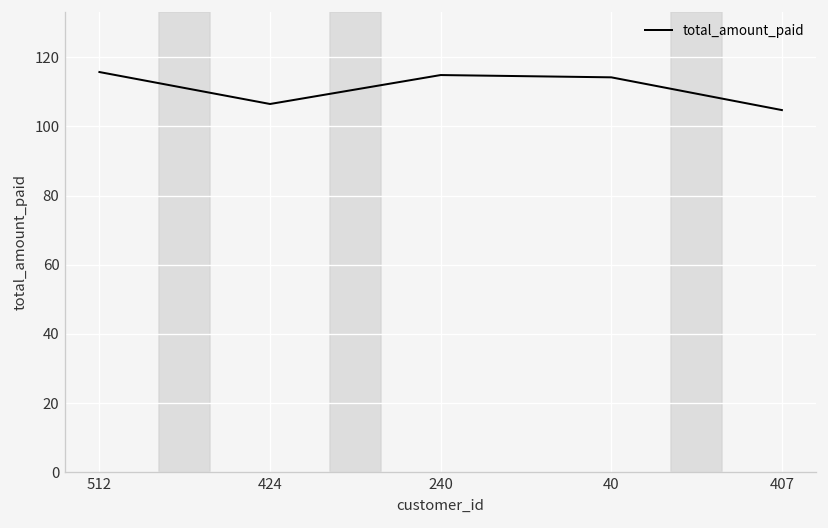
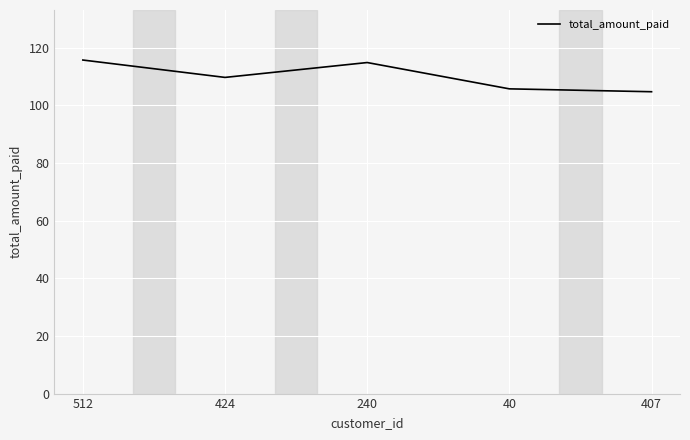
424: 107 -> 110
40: 114 -> 106
